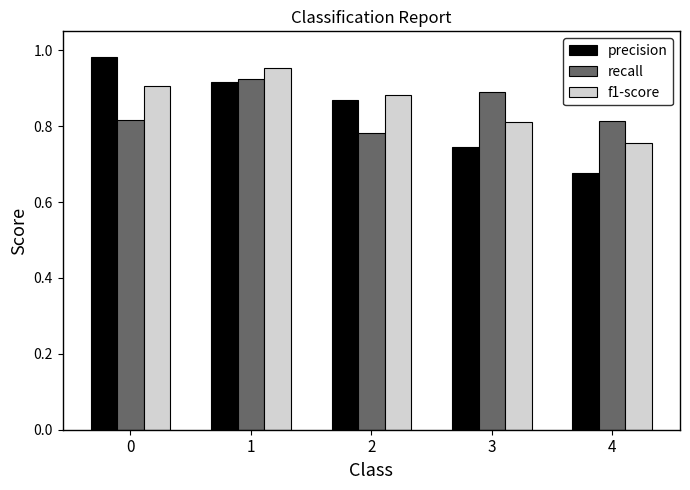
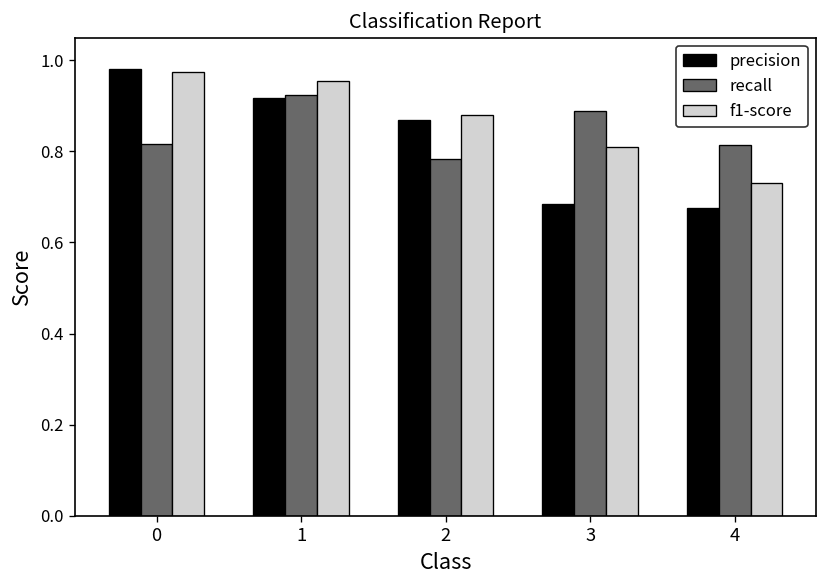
f1-score, 0: 0.91 -> 0.97
precision, 3: 0.74 -> 0.69
f1-score, 4: 0.76 -> 0.73
